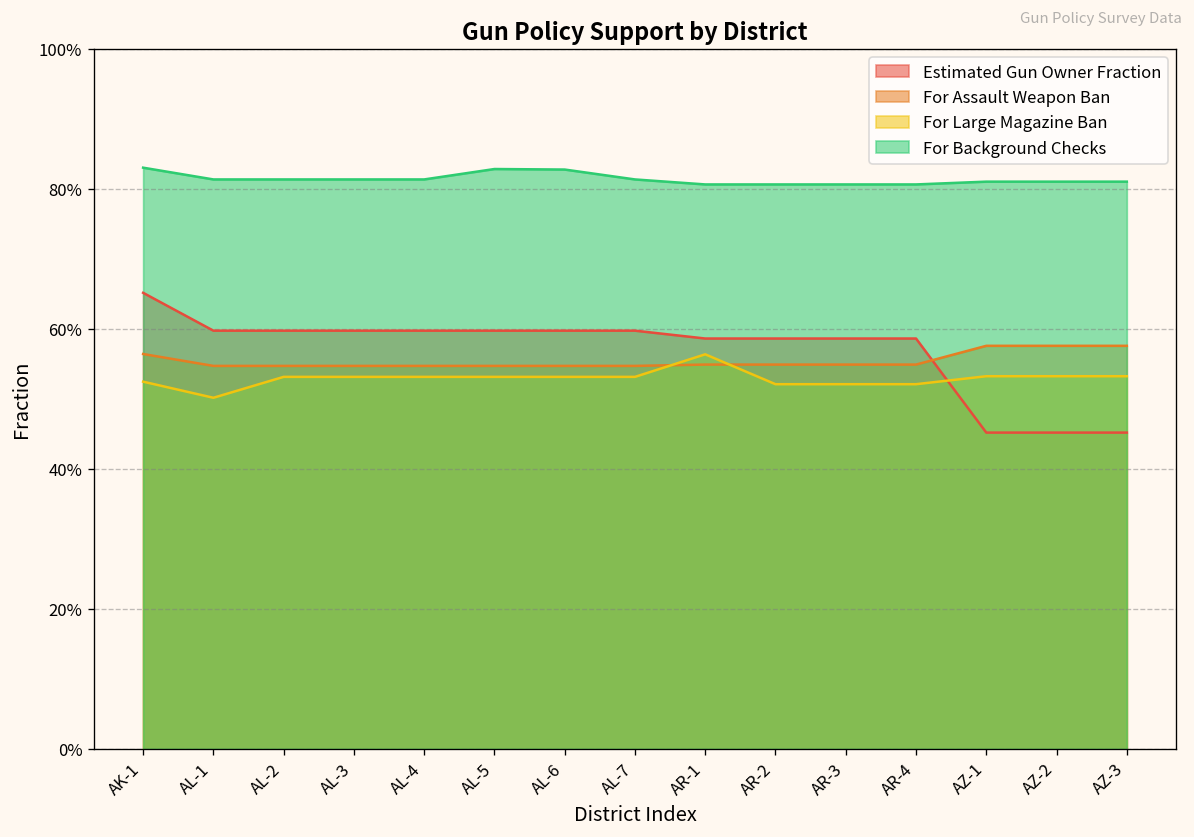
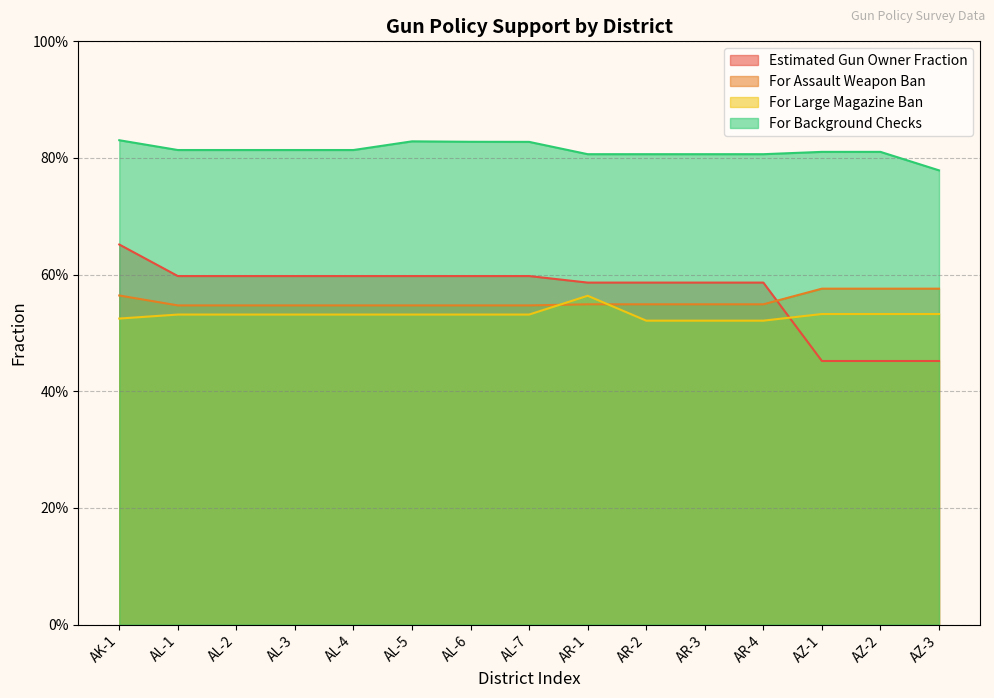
For Large Magazine Ban, AL-1: 50% -> 53%
For Background Checks, AL-7: 81% -> 83%
For Background Checks, AZ-3: 81% -> 78%
